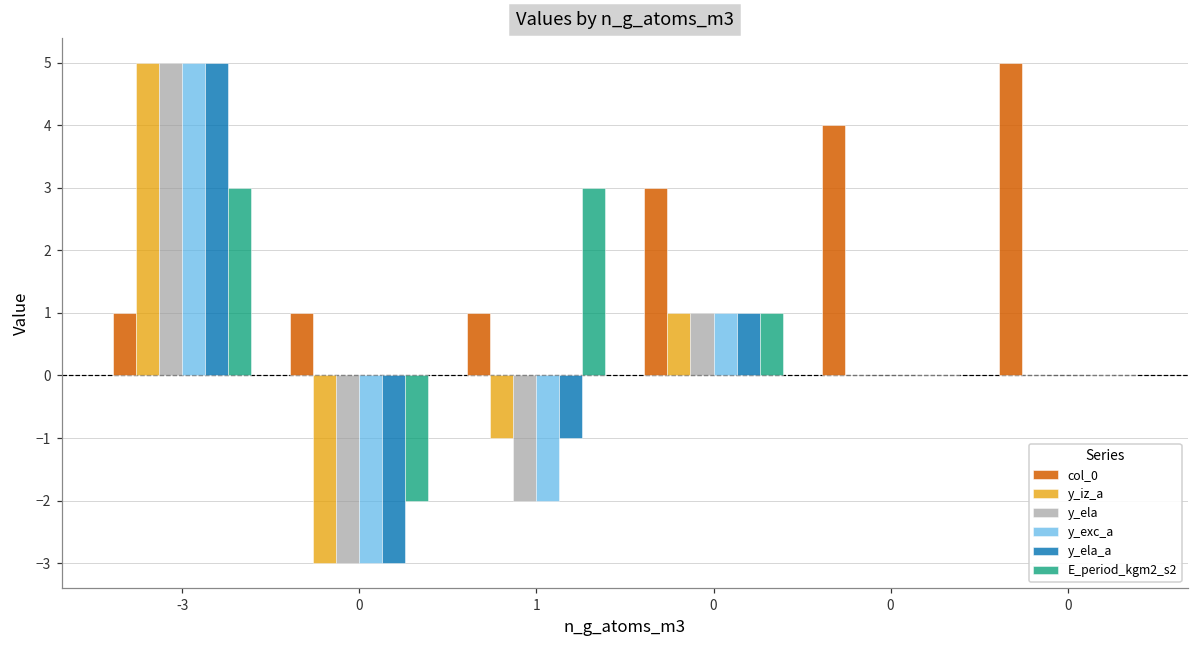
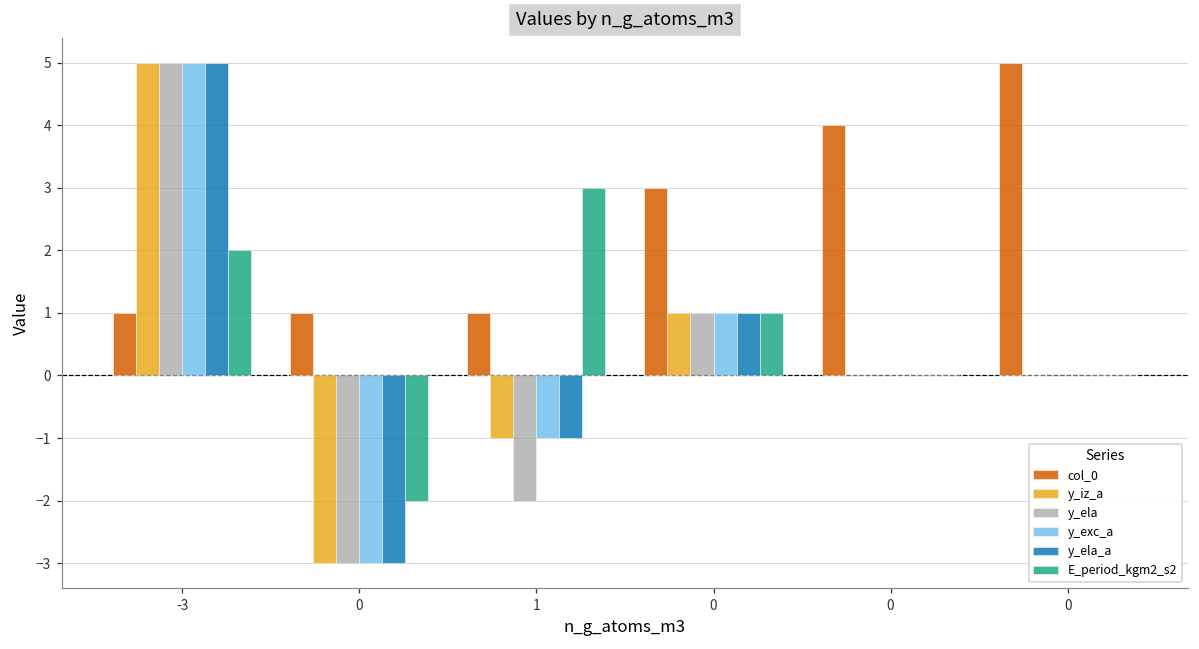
E_period_kgm2_s2, -3: 3 -> 2
y_exc_a, 1: -2 -> -1
